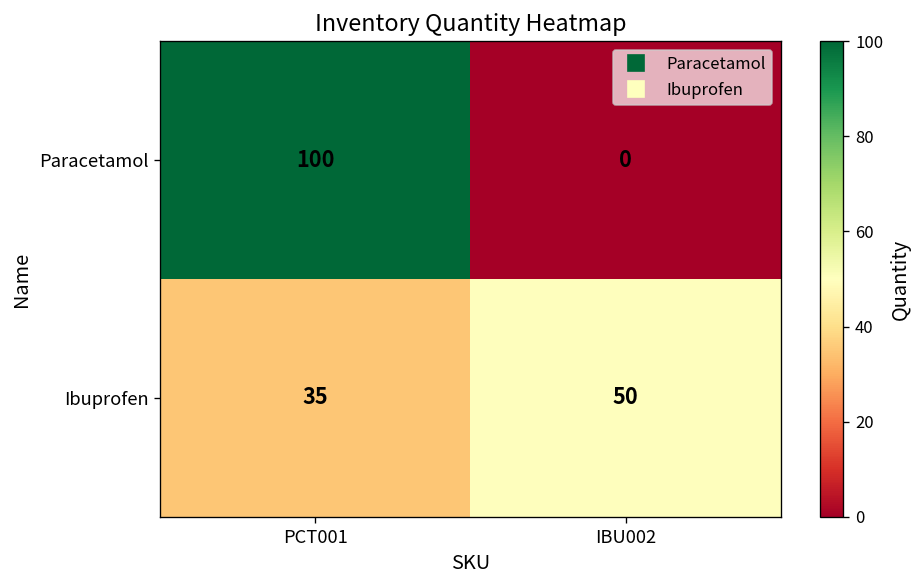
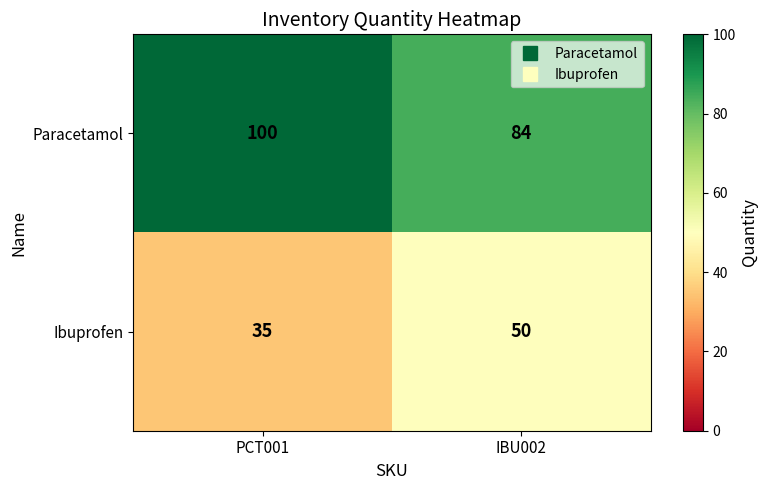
Paracetamol, IBU002: 0 -> 84
